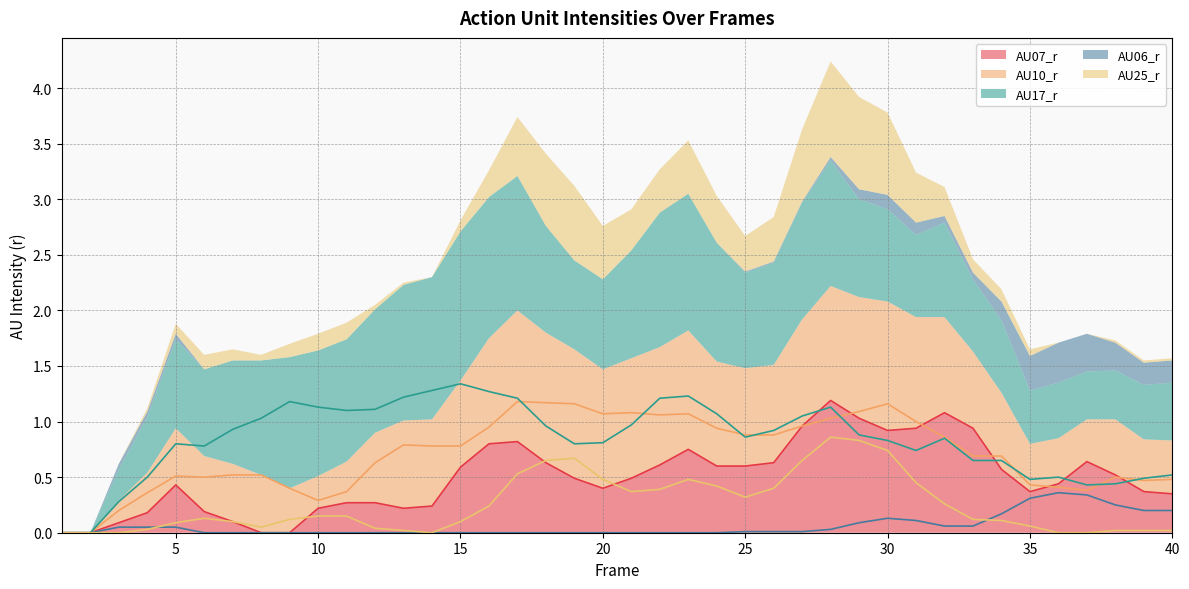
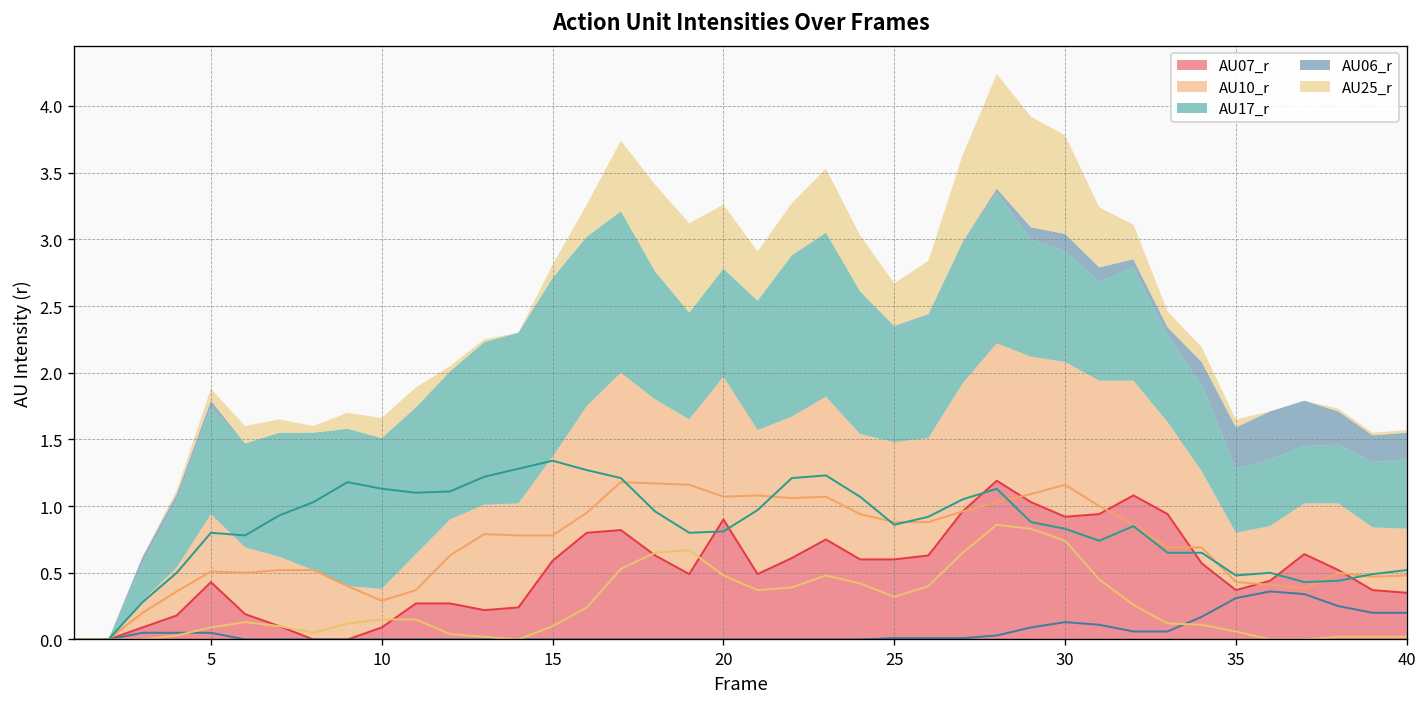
AU07_r, 10: 0.22 -> 0.09
AU07_r, 20: 0.4 -> 0.9
